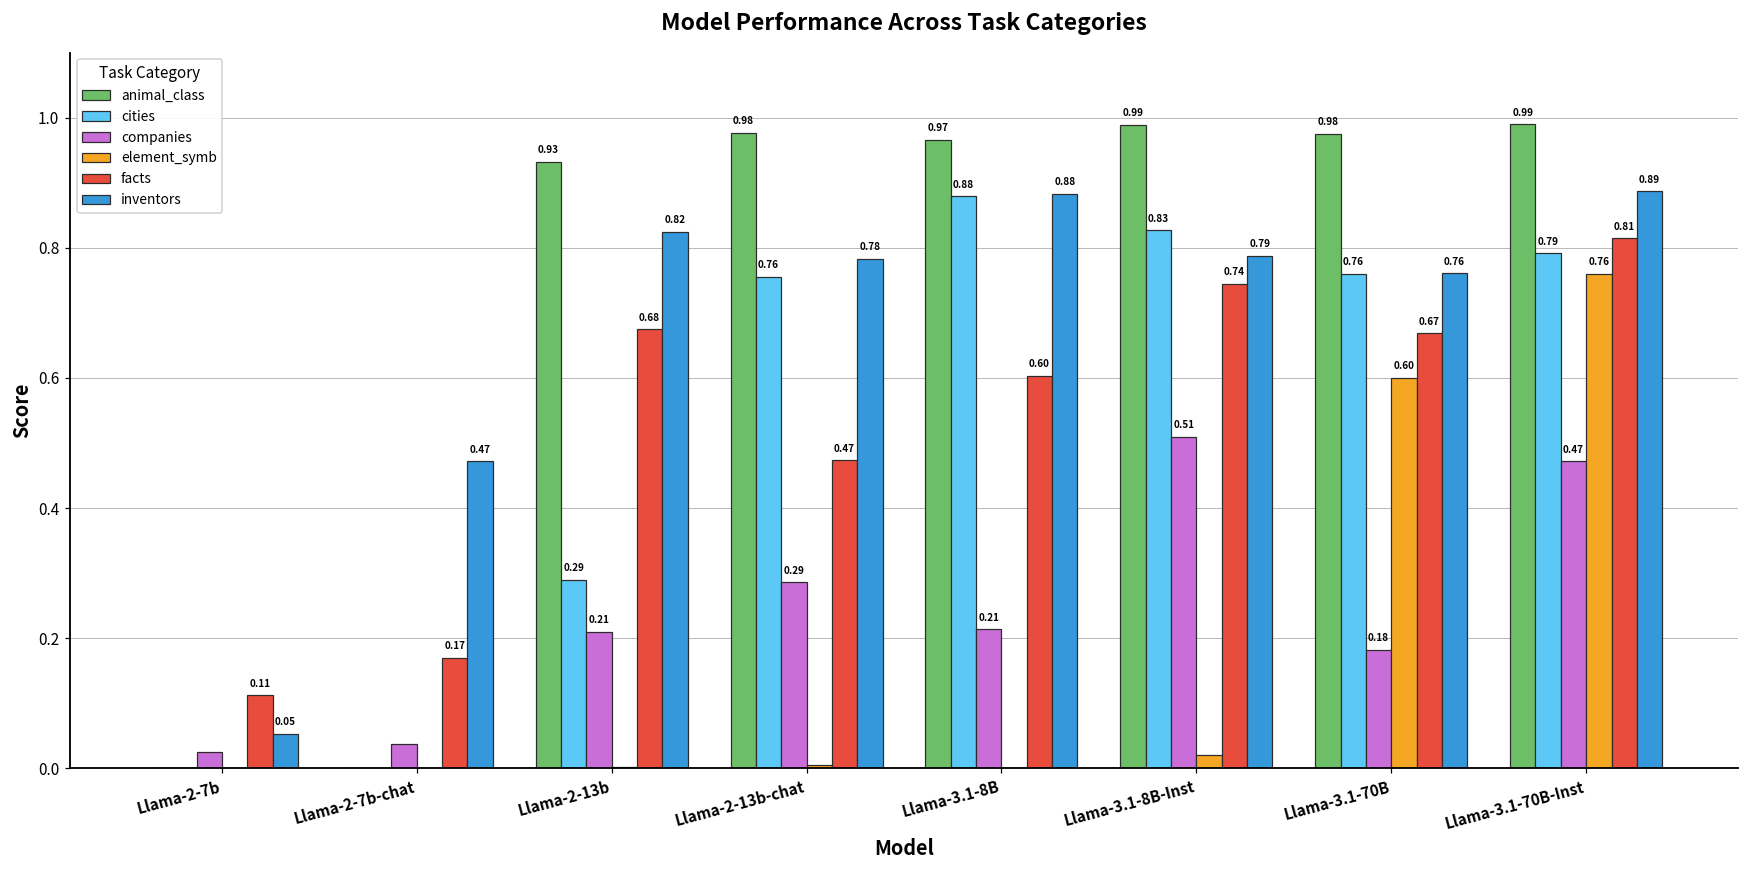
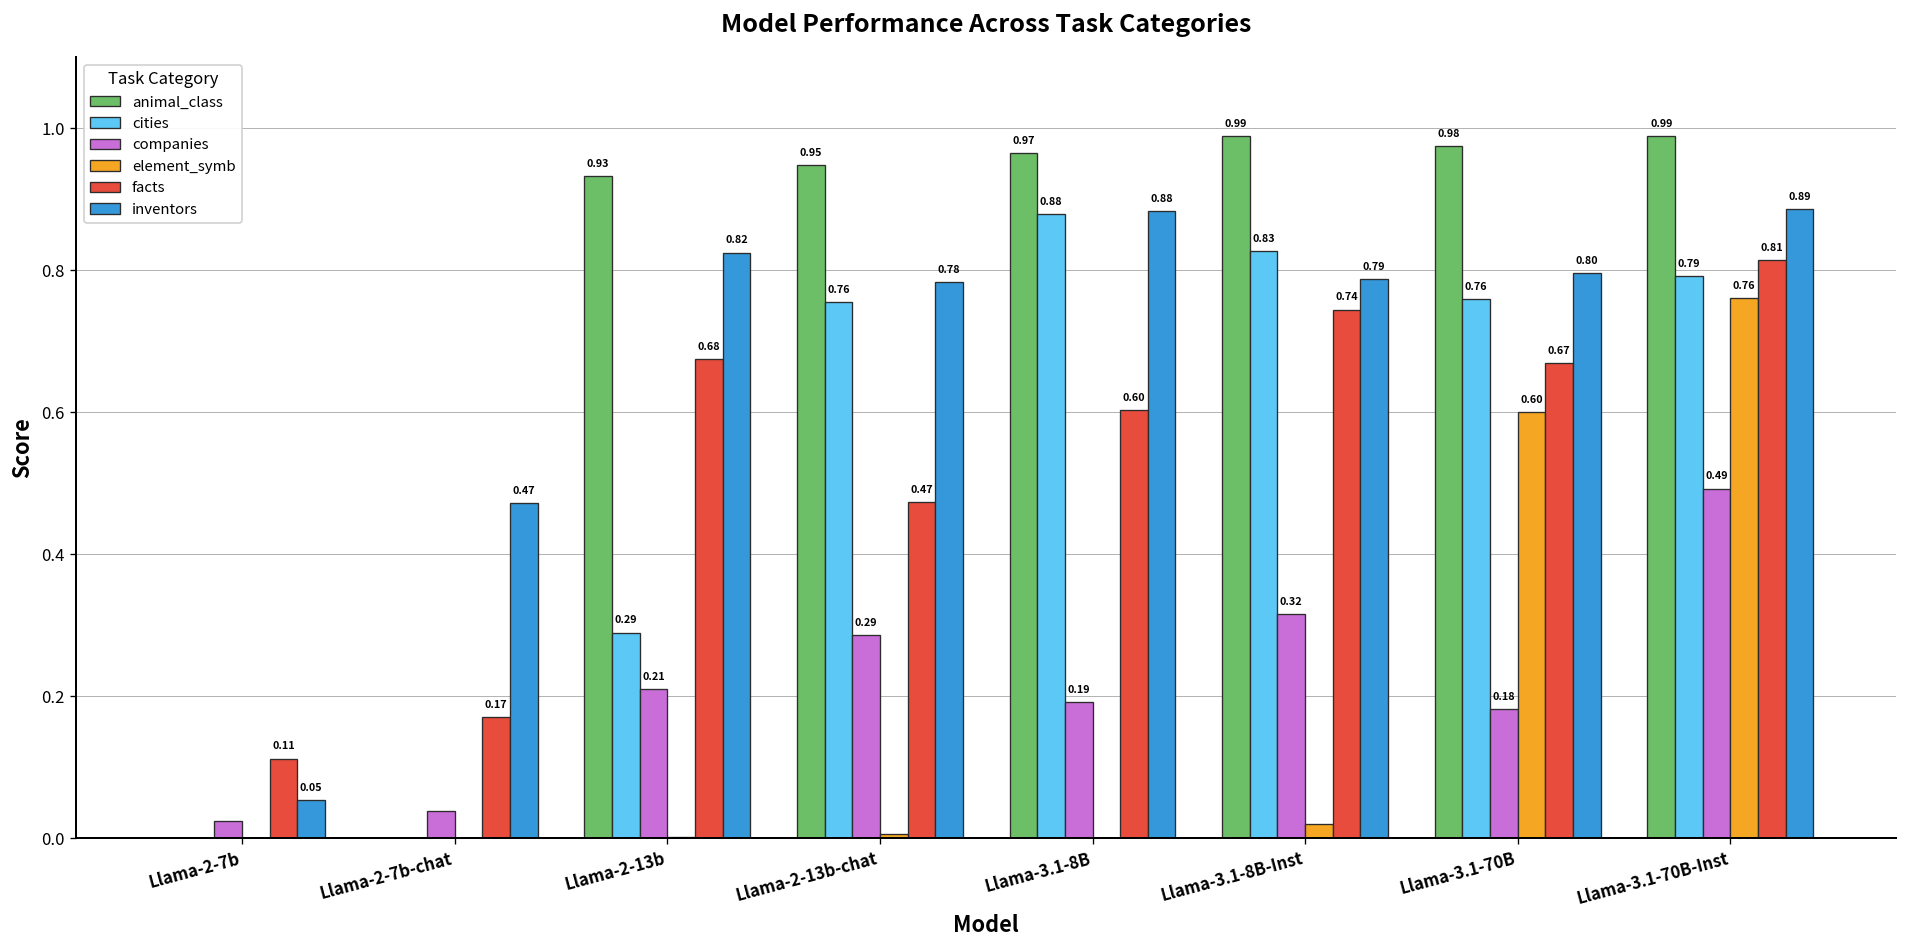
animal_class, Llama-2-13b-chat: 0.98 -> 0.95
companies, Llama-3.1-8B: 0.21 -> 0.19
companies, Llama-3.1-8B-Inst: 0.51 -> 0.32
inventors, Llama-3.1-70B: 0.76 -> 0.80
companies, Llama-3.1-70B-Inst: 0.47 -> 0.49
